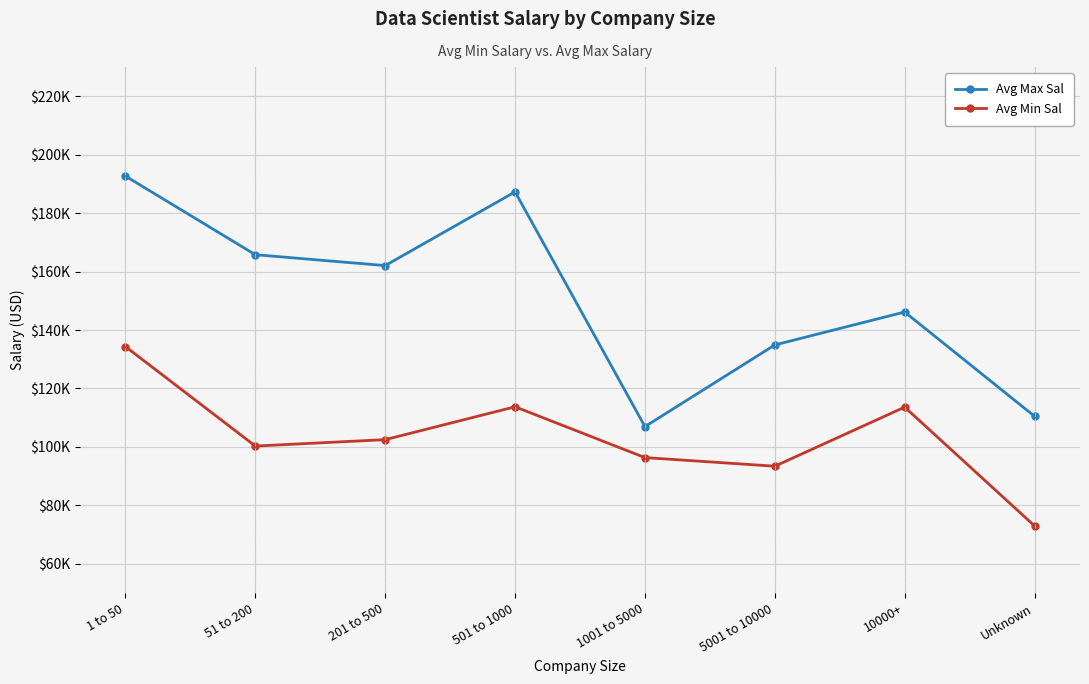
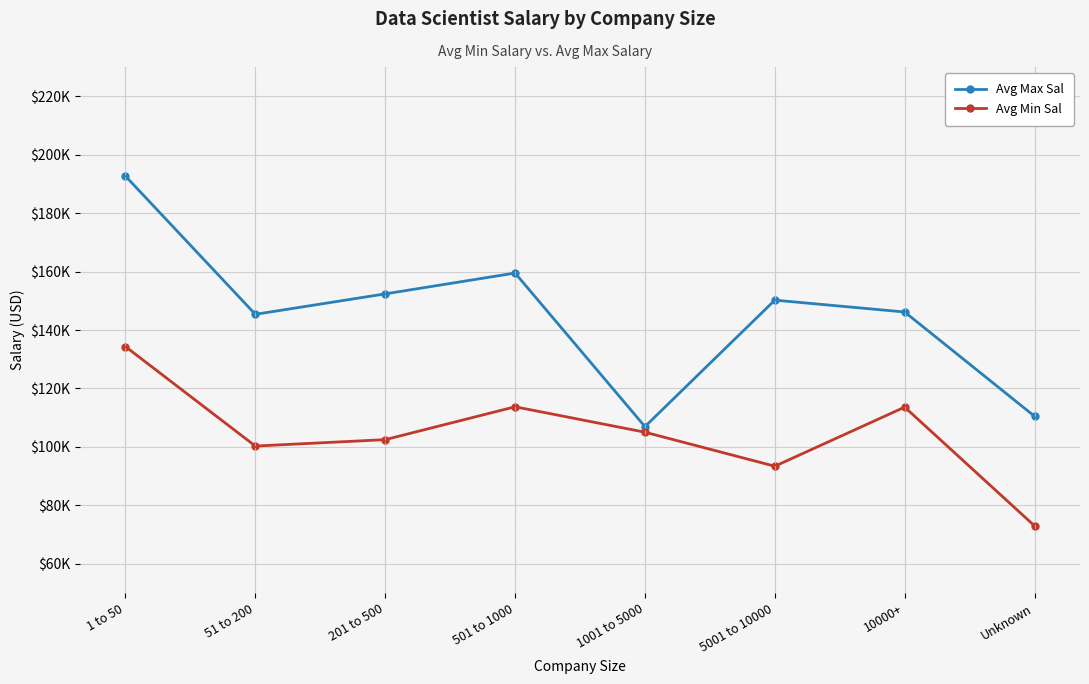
Avg Max Sal, 51 to 200: $166000 -> $145000
Avg Max Sal, 201 to 500: $162000 -> $152000
Avg Max Sal, 501 to 1000: $187000 -> $160000
Avg Min Sal, 1001 to 5000: $96000 -> $105000
Avg Max Sal, 5001 to 10000: $135000 -> $150000
